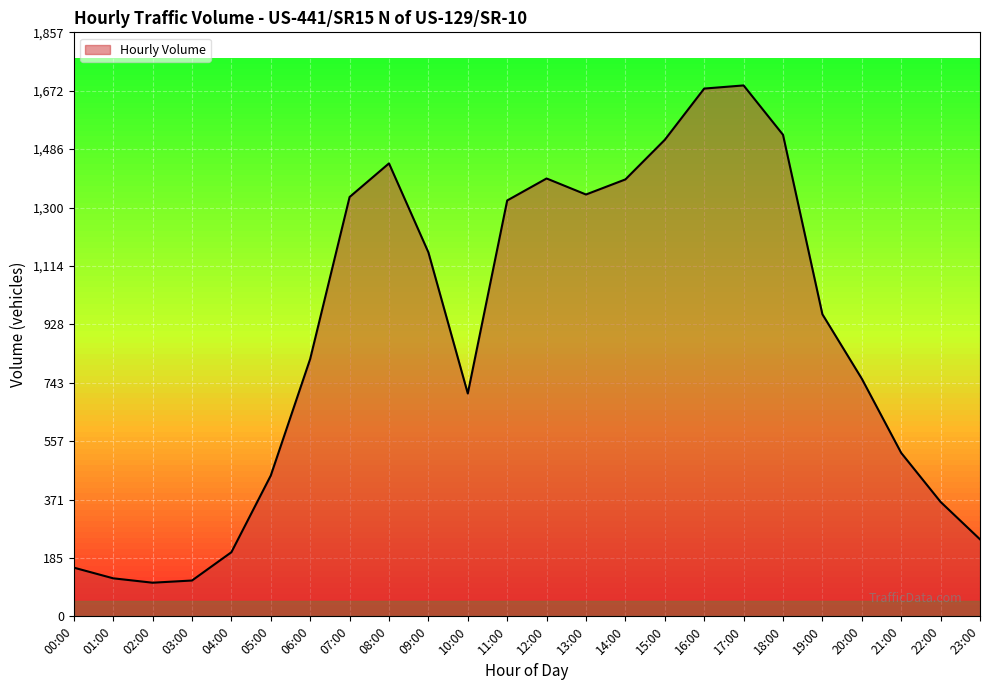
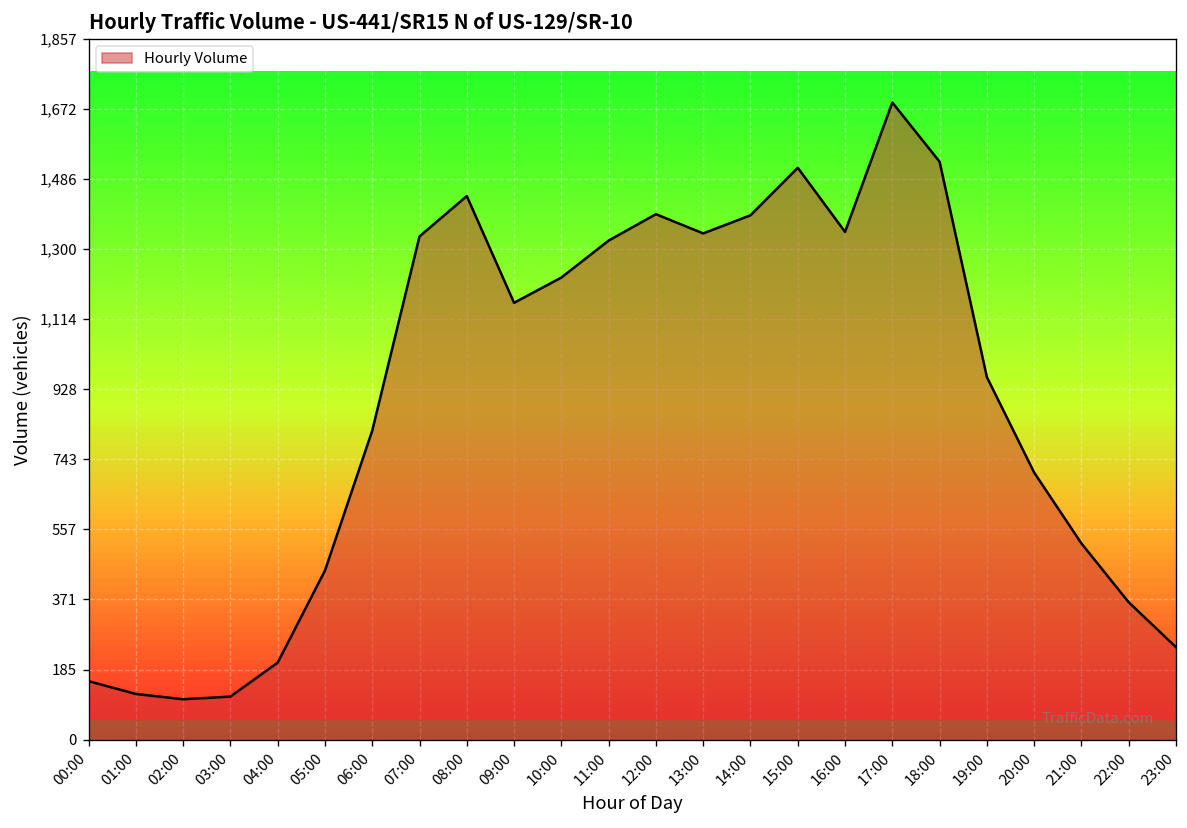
10:00: 710 -> 1,230
16:00: 1,680 -> 1,350
20:00: 760 -> 710
